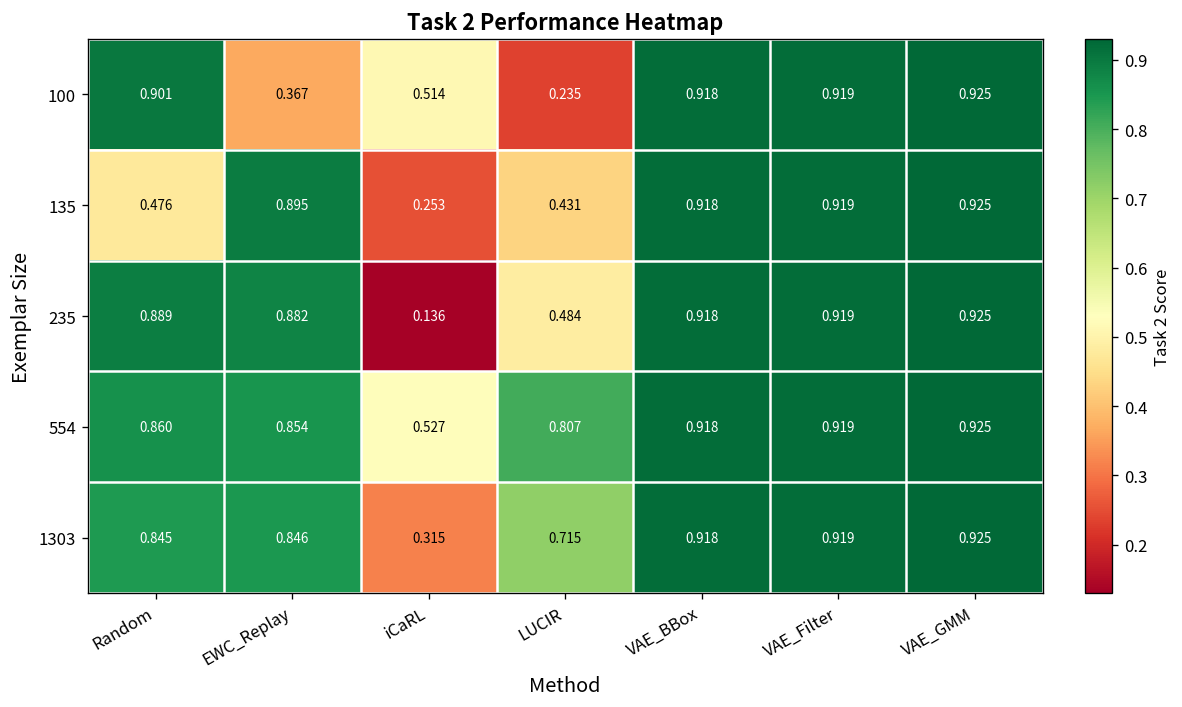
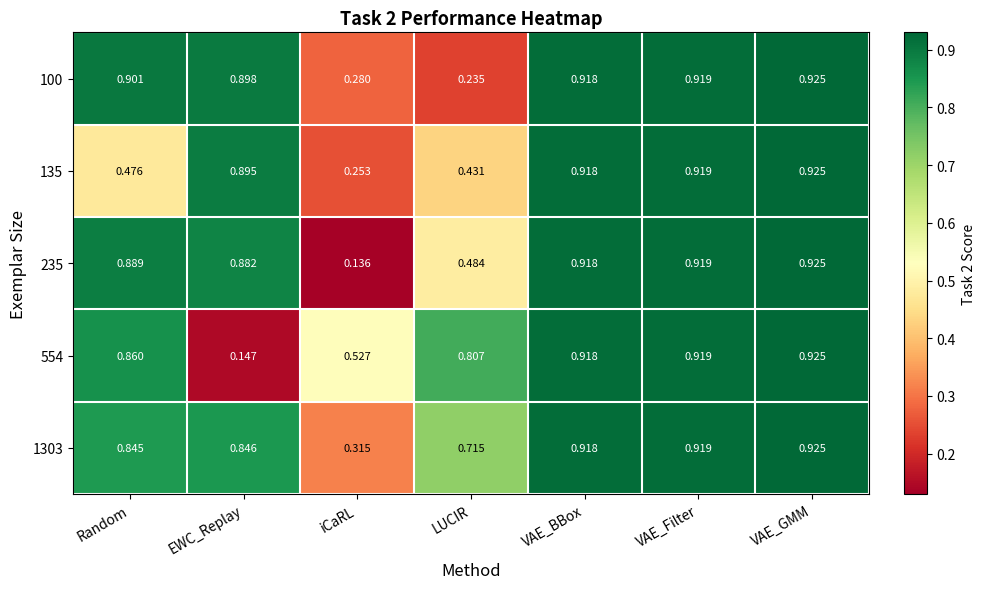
100, EWC_Replay: 0.367 -> 0.898
100, iCaRL: 0.514 -> 0.280
554, EWC_Replay: 0.854 -> 0.147
